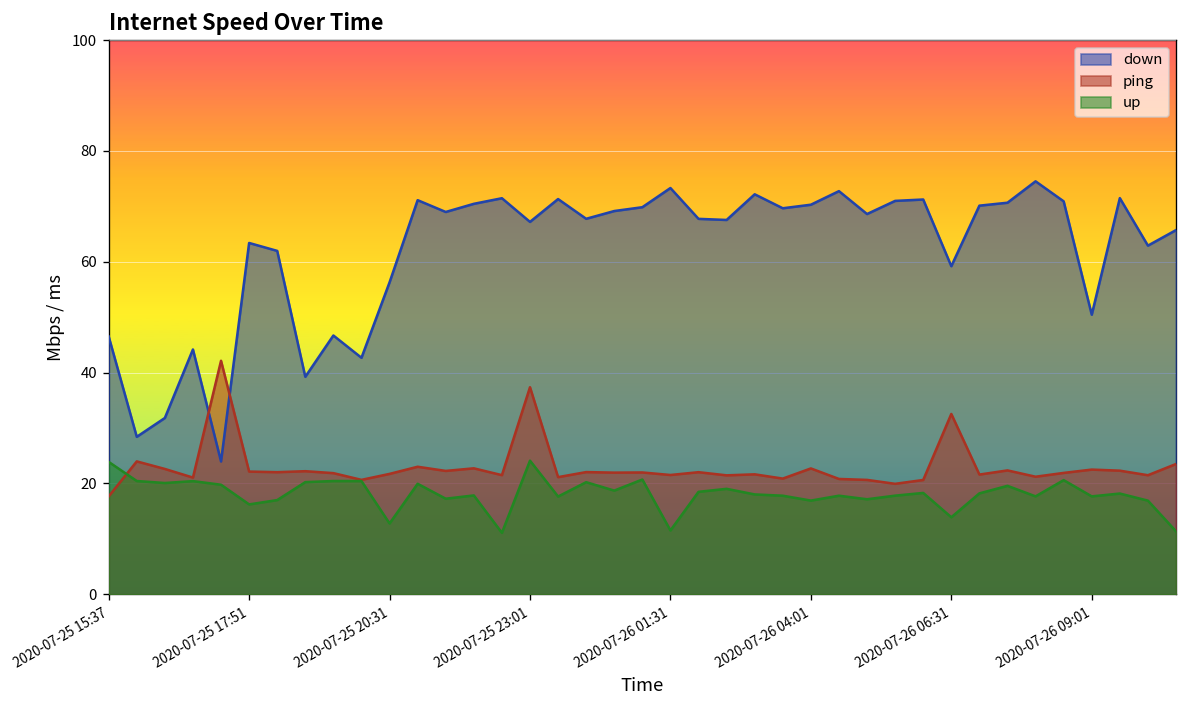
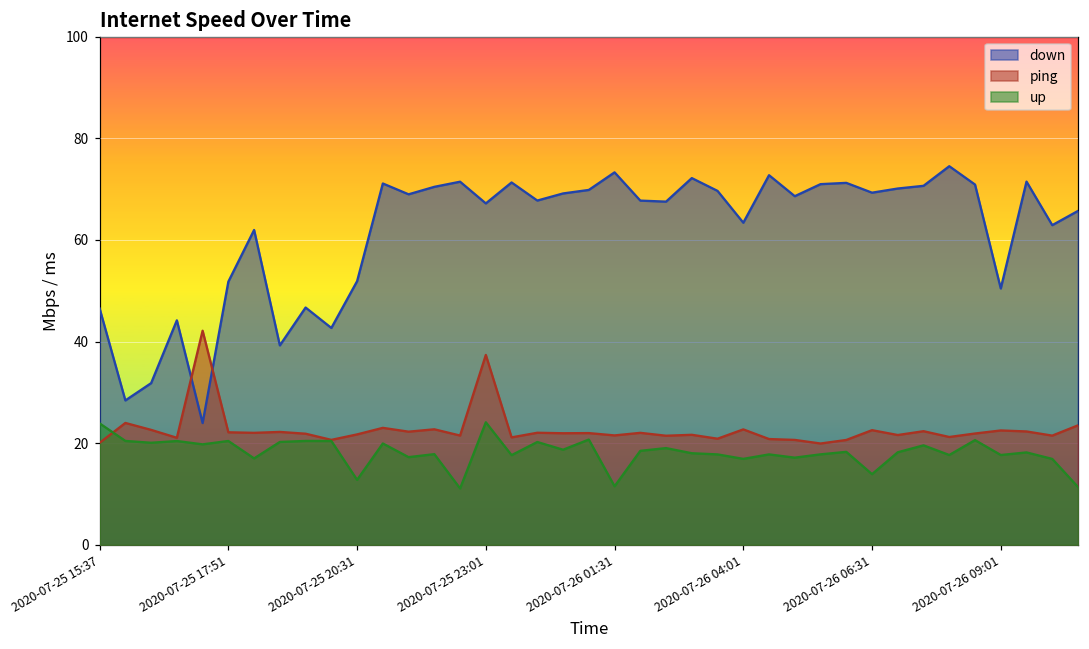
ping, 2020-07-25 15:37: 18 -> 20
down, 2020-07-25 17:51: 63 -> 52
up, 2020-07-25 17:51: 16 -> 20
down, 2020-07-25 20:31: 56 -> 52
down, 2020-07-26 04:01: 70 -> 63
down, 2020-07-26 06:31: 59 -> 69
ping, 2020-07-26 06:31: 33 -> 23
